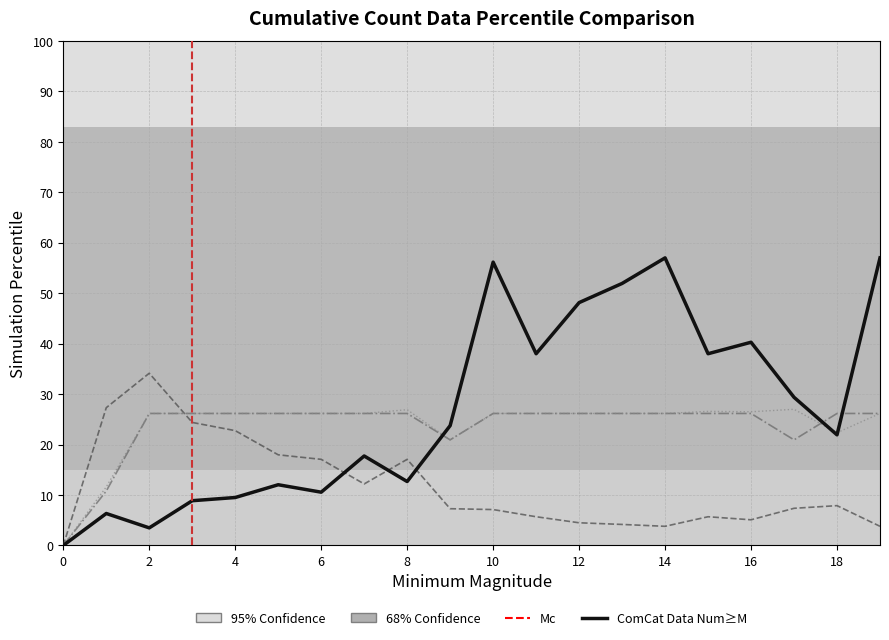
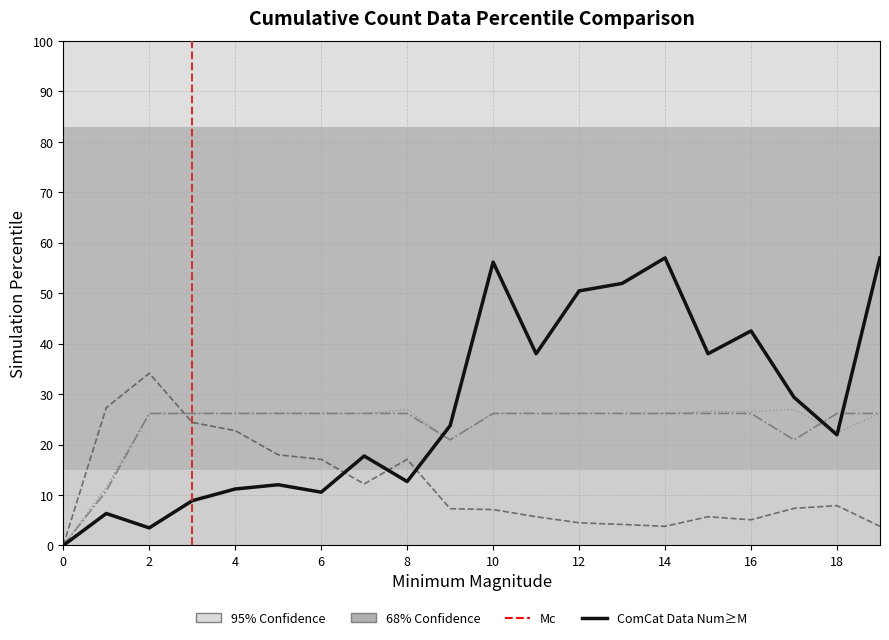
ComCat Data Num≥M, 4: 10 -> 11
ComCat Data Num≥M, 12: 48 -> 50
ComCat Data Num≥M, 16: 40 -> 43
